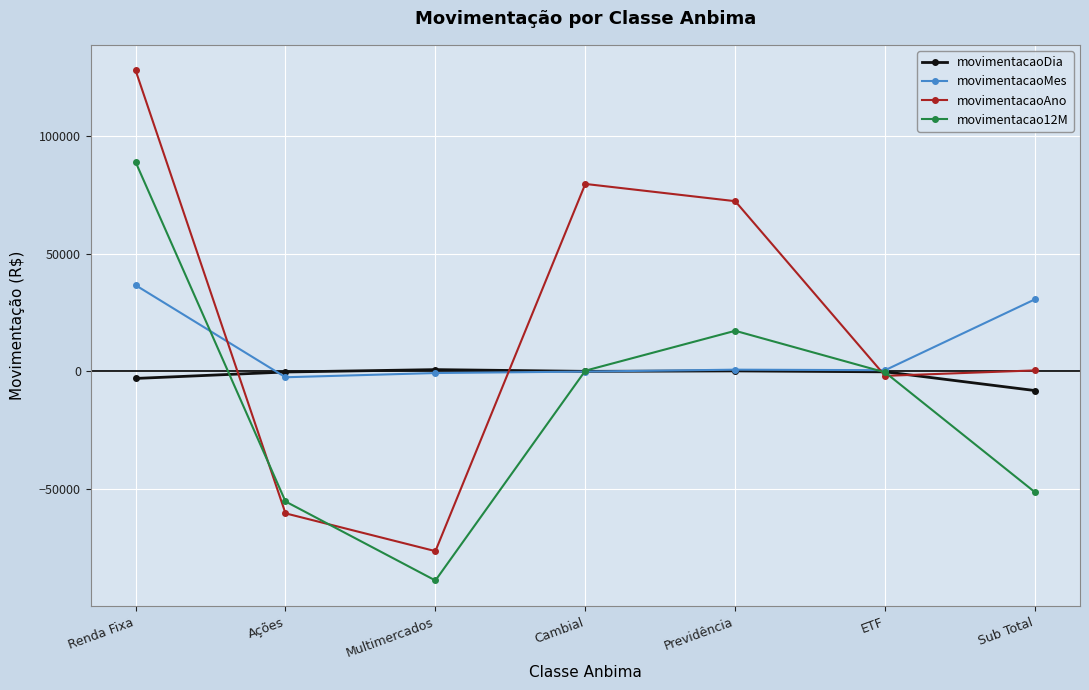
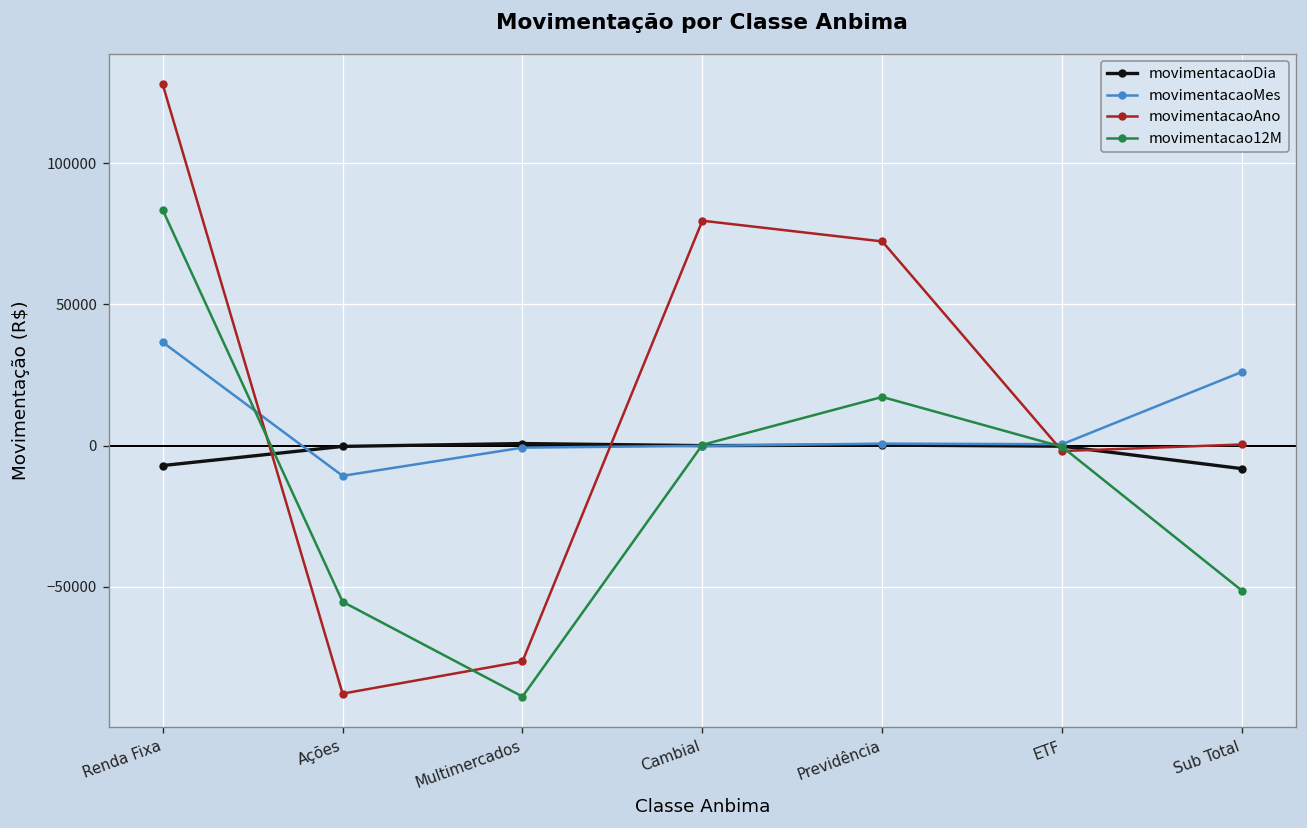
movimentacaoDia, Renda Fixa: -3000 -> -7000
movimentacao12M, Renda Fixa: 89000 -> 84000
movimentacaoMes, Ações: -3000 -> -11000
movimentacaoAno, Ações: -60000 -> -88000
movimentacaoMes, Sub Total: 31000 -> 26000
